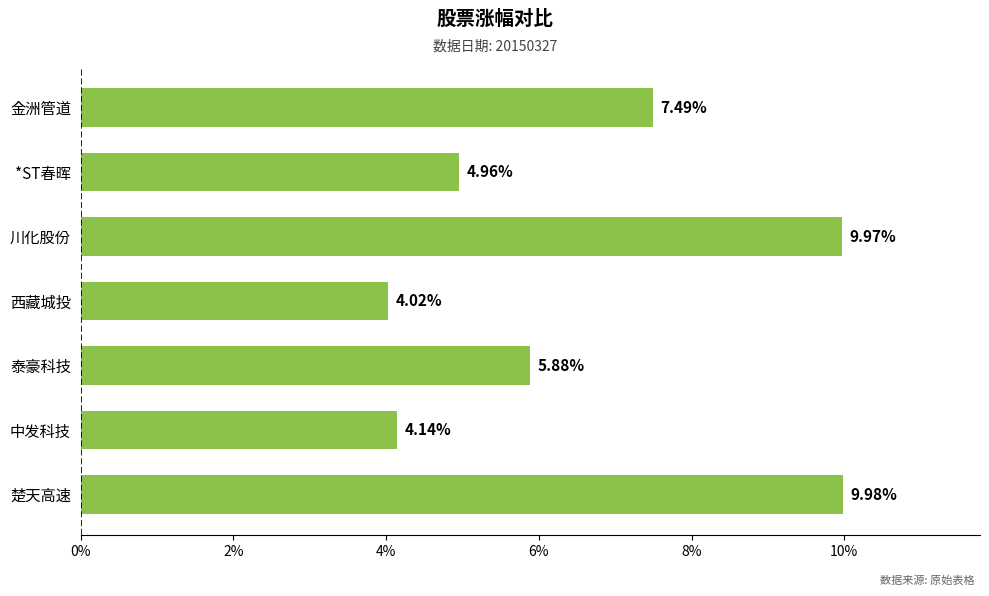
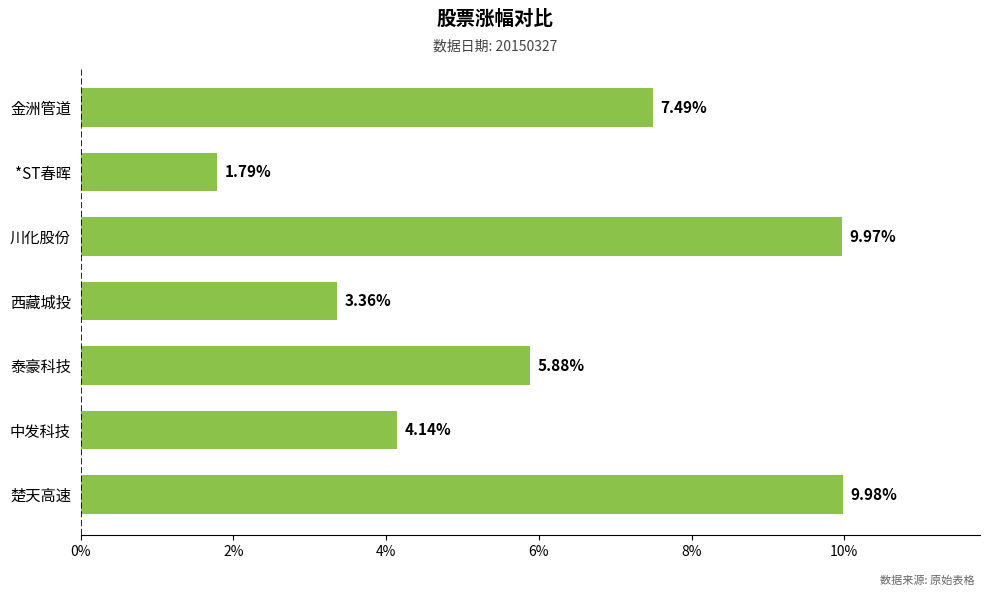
*ST春晖: 4.96% -> 1.79%
西藏城投: 4.02% -> 3.36%
